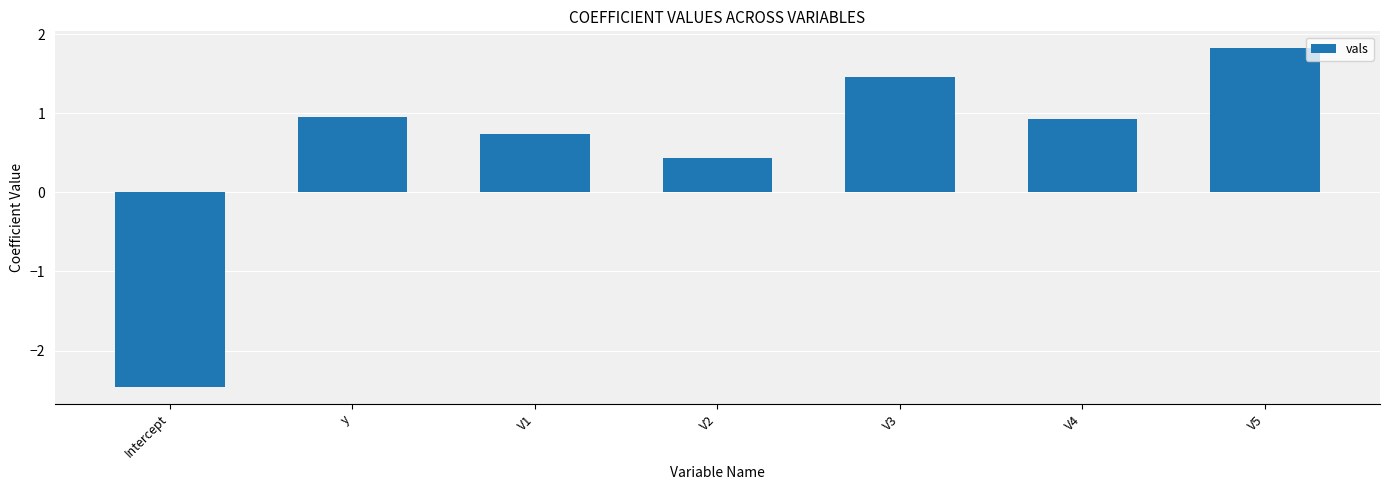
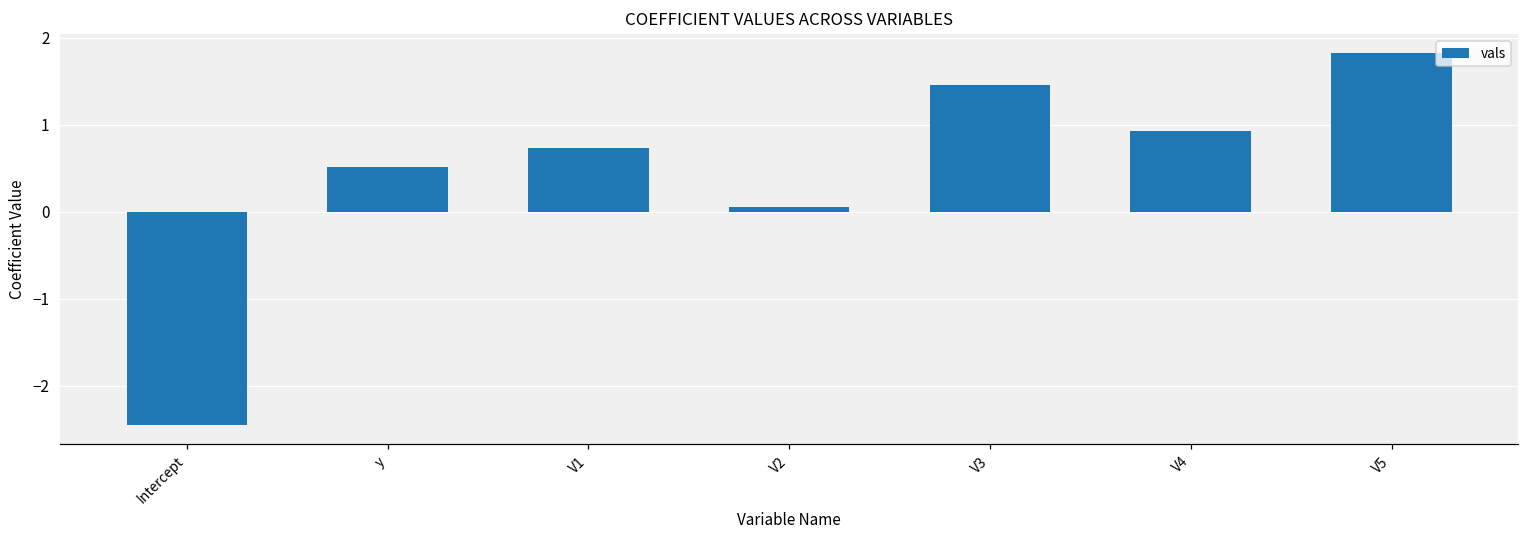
y: 1.0 -> 0.5
V2: 0.4 -> 0.1
